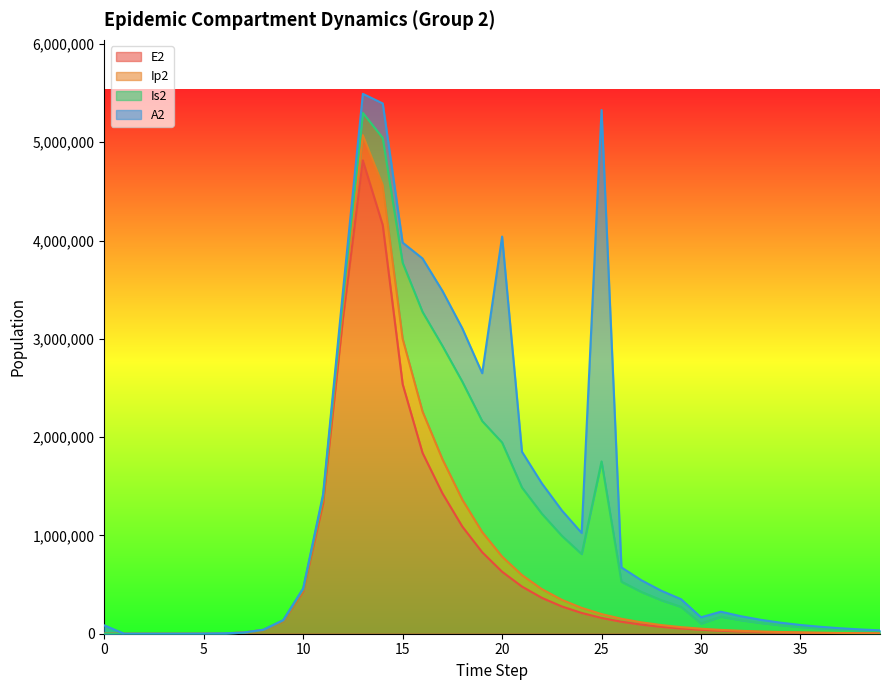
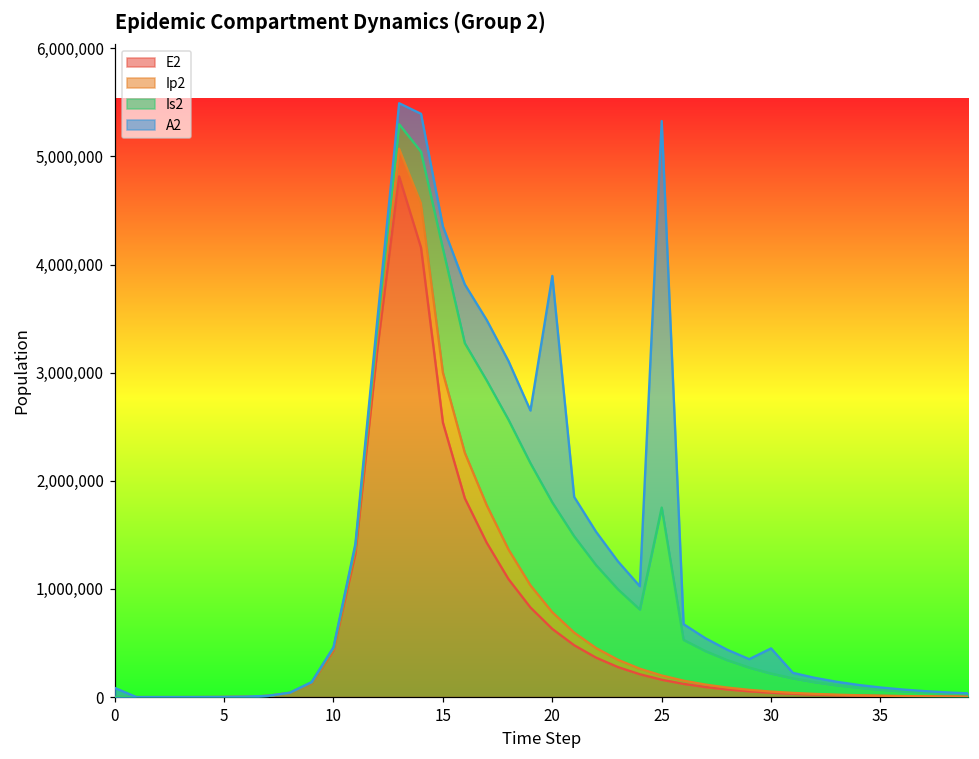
Is2, 15: 800,000 -> 1,100,000
Is2, 20: 1,200,000 -> 1,000,000
Is2, 30: 100,000 -> 200,000
A2, 30: 100,000 -> 200,000
